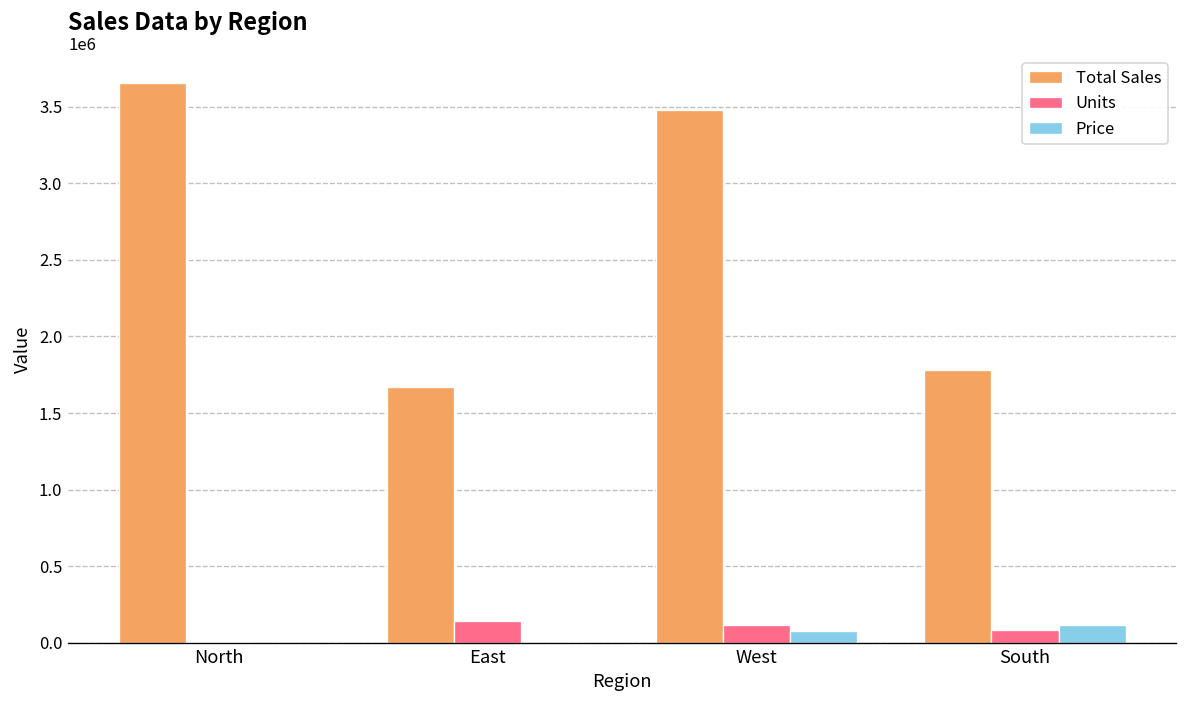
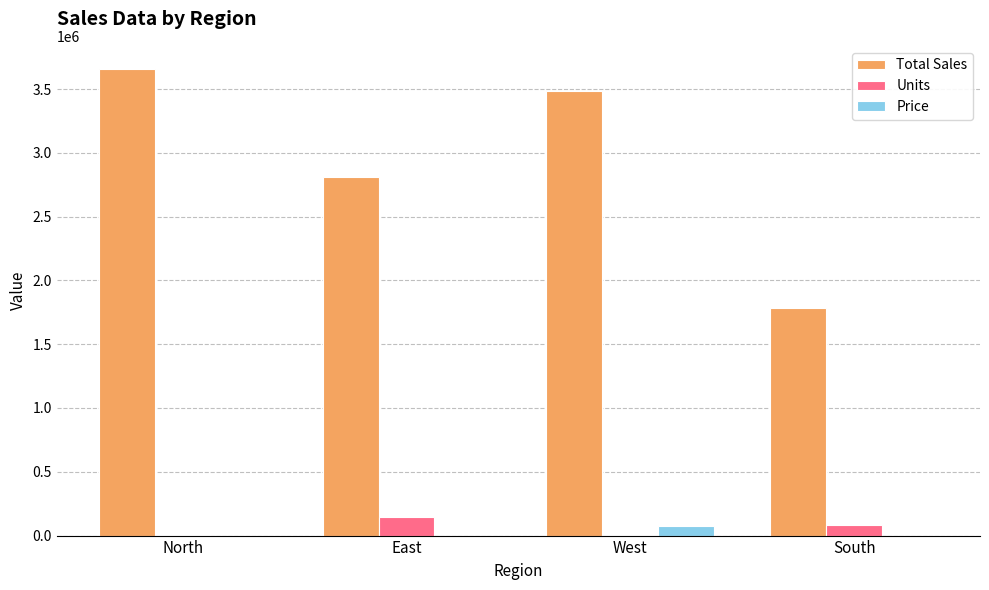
Total Sales, East: 1670000 -> 2810000
Units, West: 110000 -> 0
Price, South: 120000 -> 0
